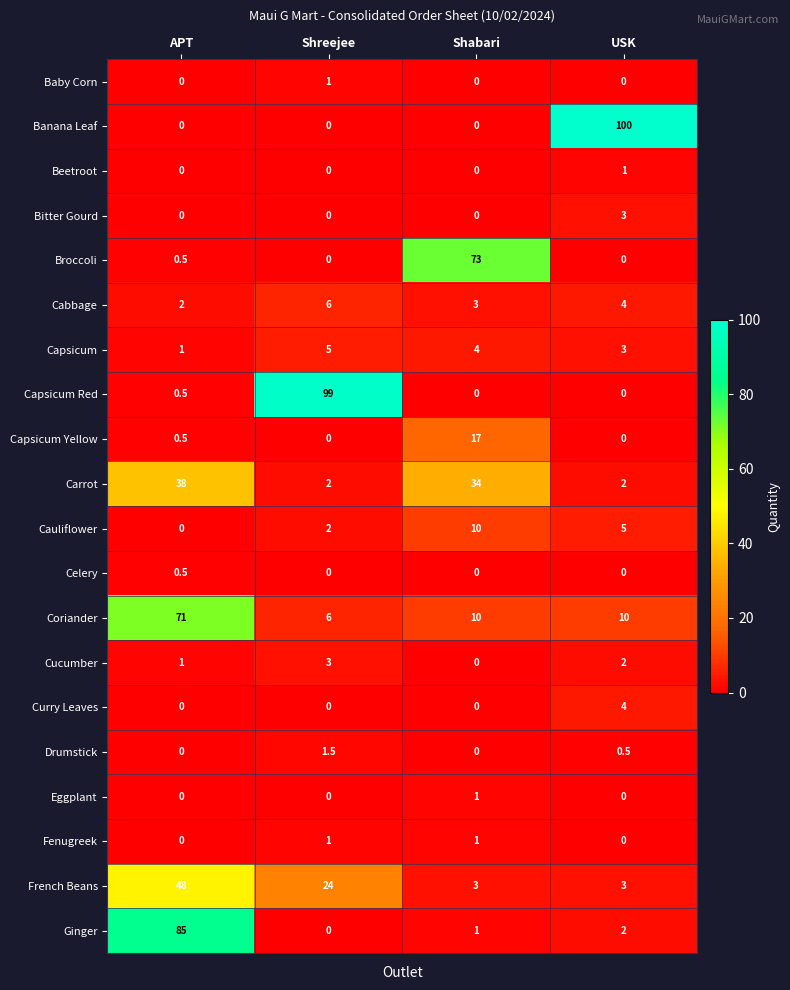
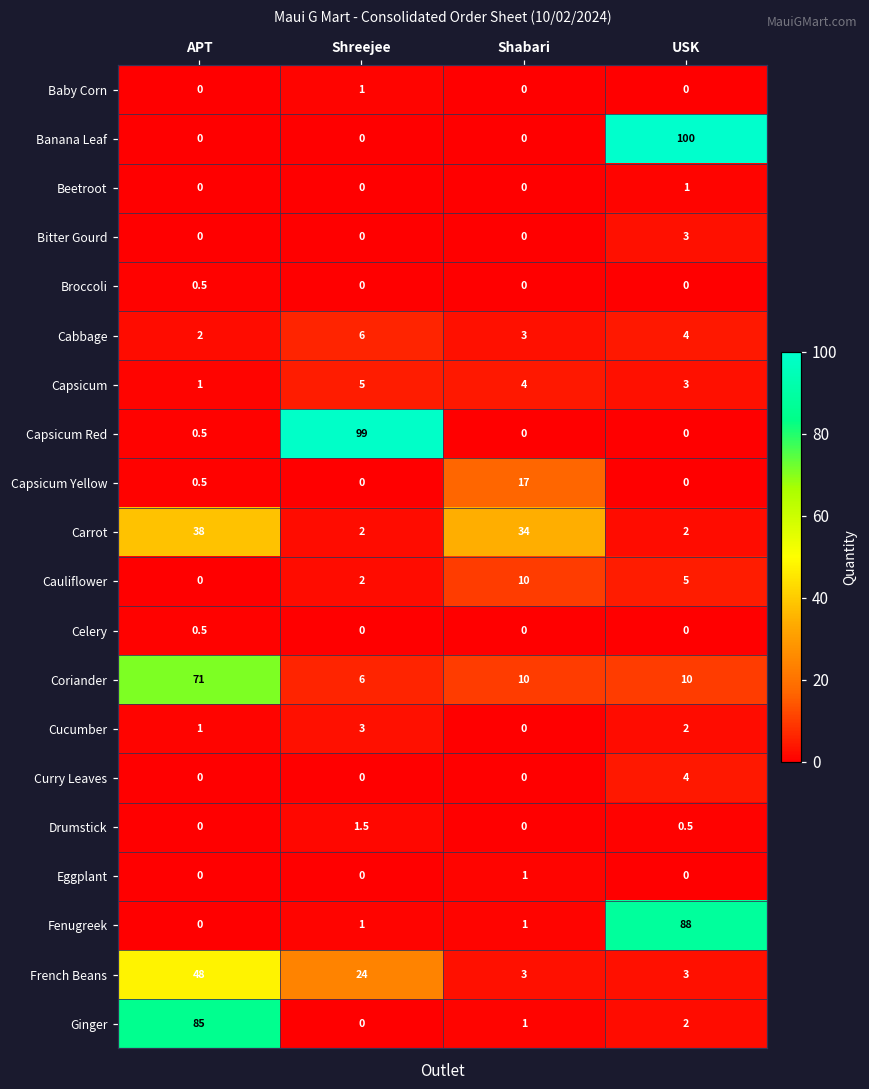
Broccoli, Shabari: 73 -> 0
Fenugreek, USK: 0 -> 88
